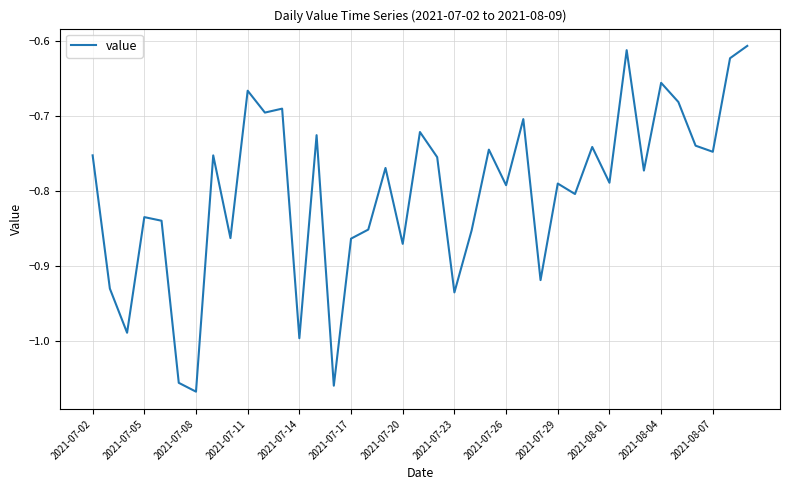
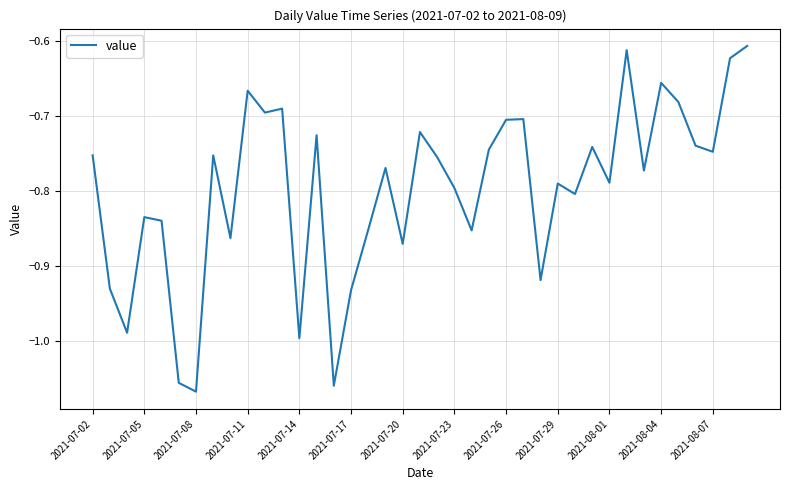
2021-07-17: -0.86 -> -0.93
2021-07-23: -0.93 -> -0.80
2021-07-26: -0.79 -> -0.70
